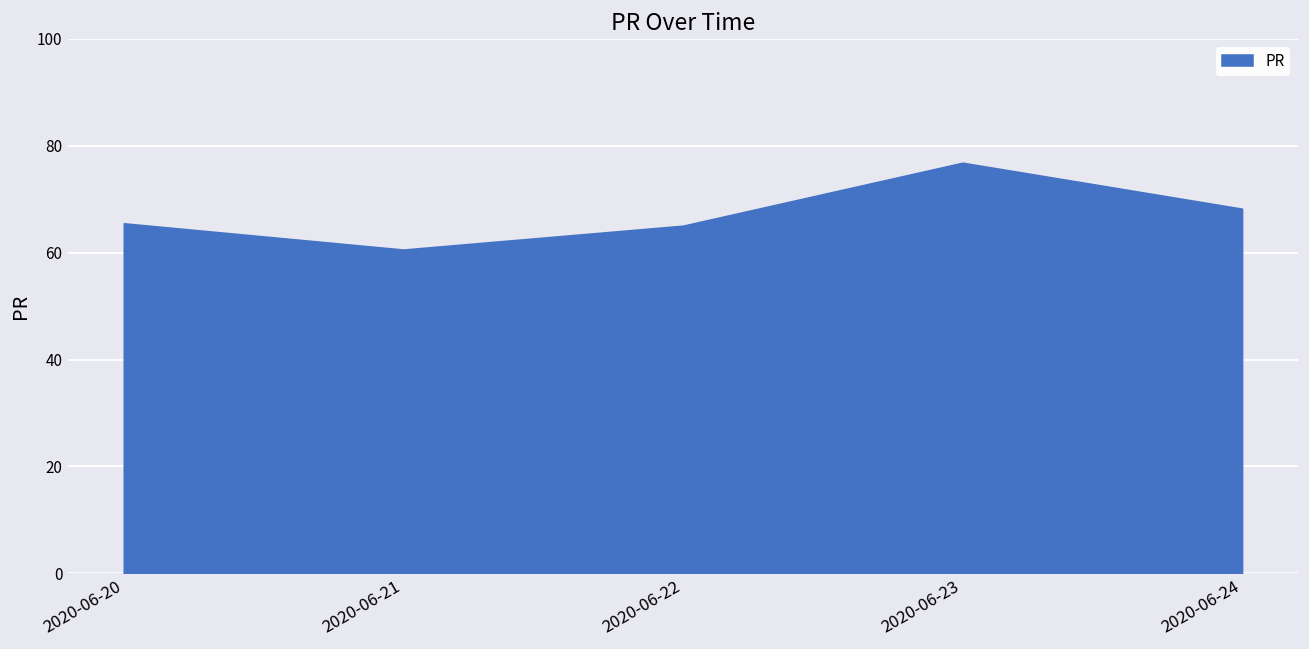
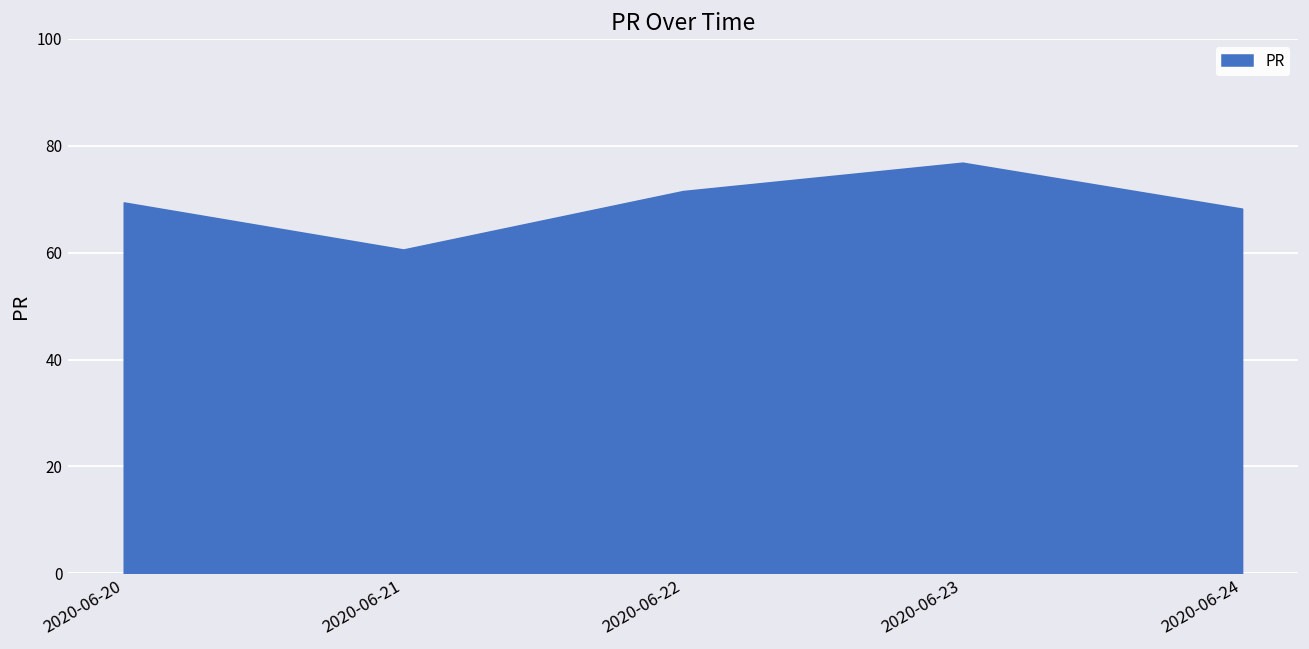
2020-06-20: 66 -> 69
2020-06-22: 65 -> 72
